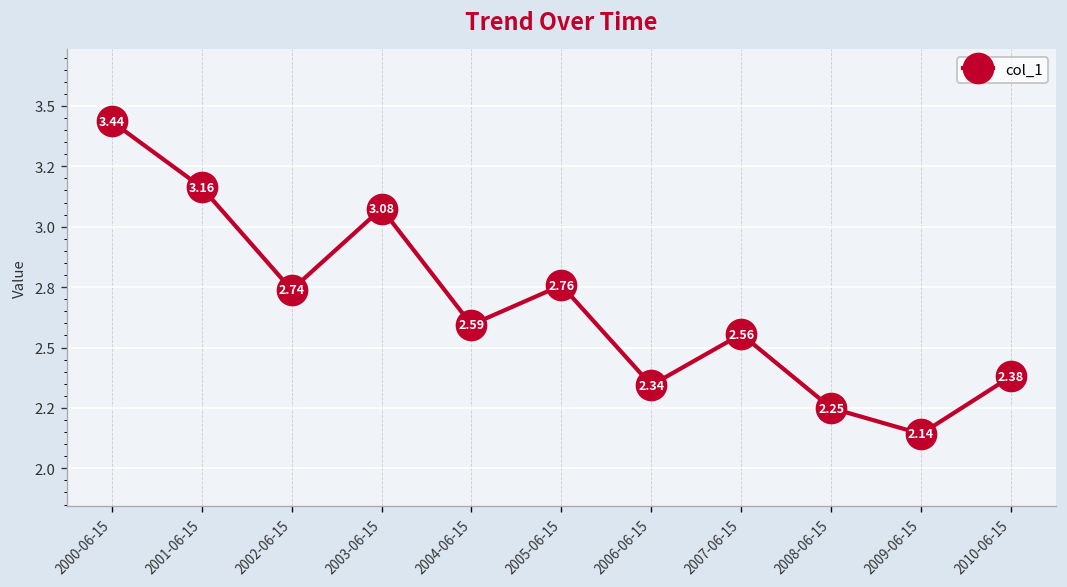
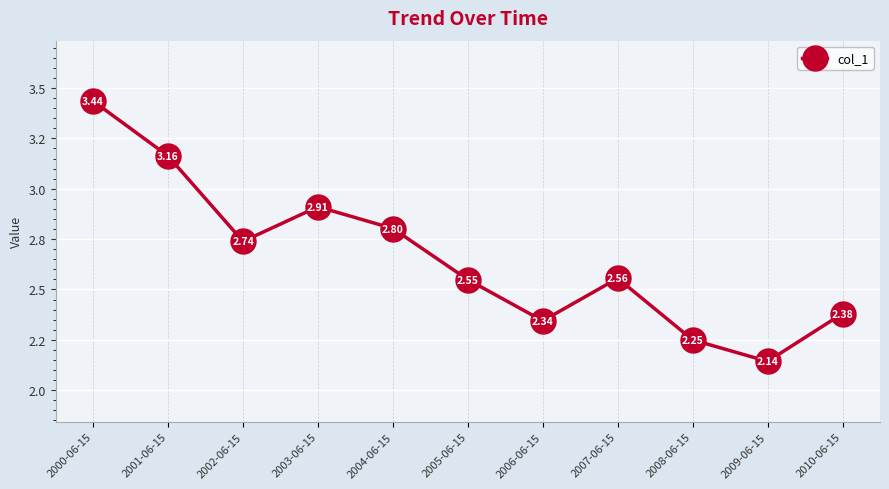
2003-06-15: 3.08 -> 2.91
2004-06-15: 2.59 -> 2.80
2005-06-15: 2.76 -> 2.55
